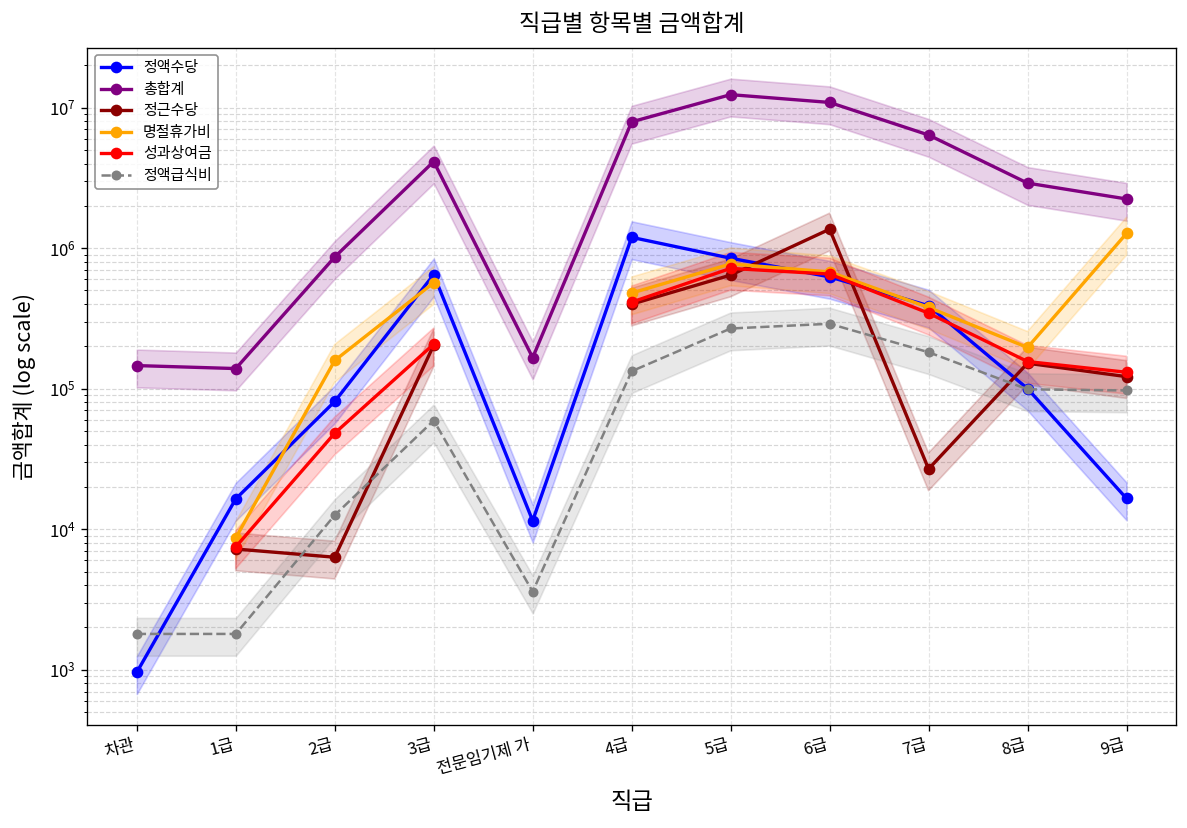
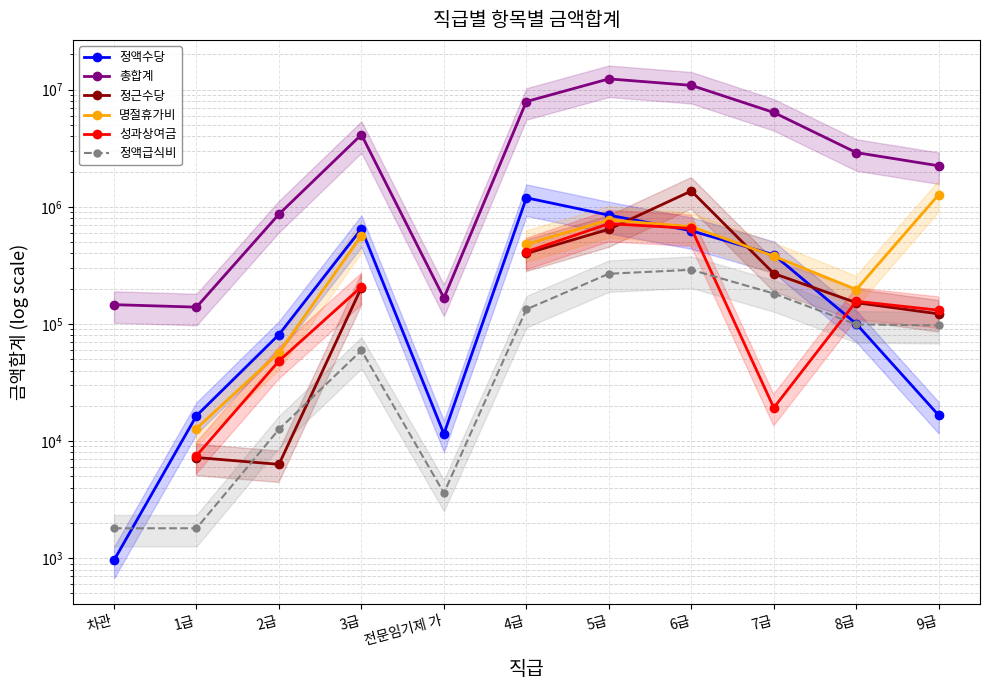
명절휴가비, 1급: 9000 -> 13000
명절휴가비, 2급: 160000 -> 60000
정근수당, 7급: 27000 -> 270000
성과상여금, 7급: 340000 -> 19000
